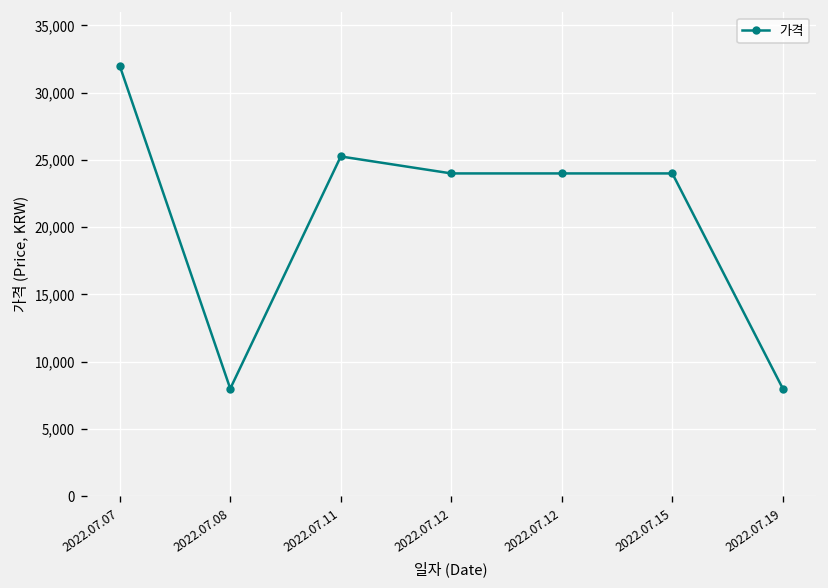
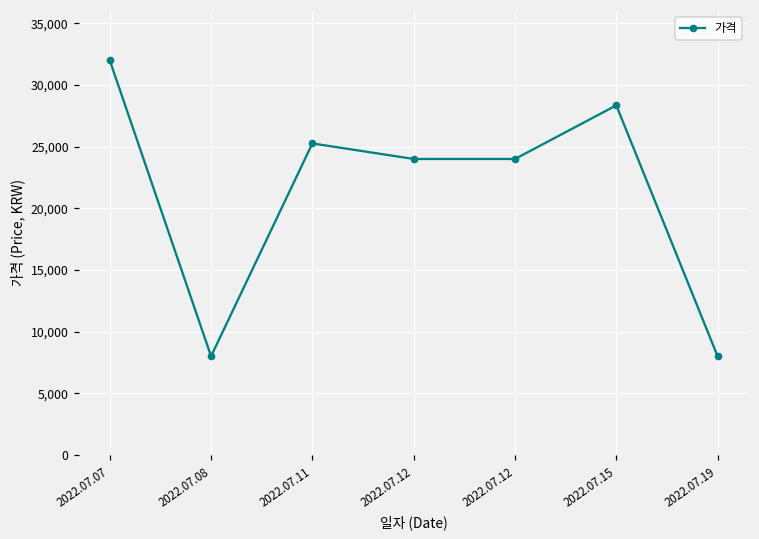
2022.07.15: 24,000 -> 28,300
